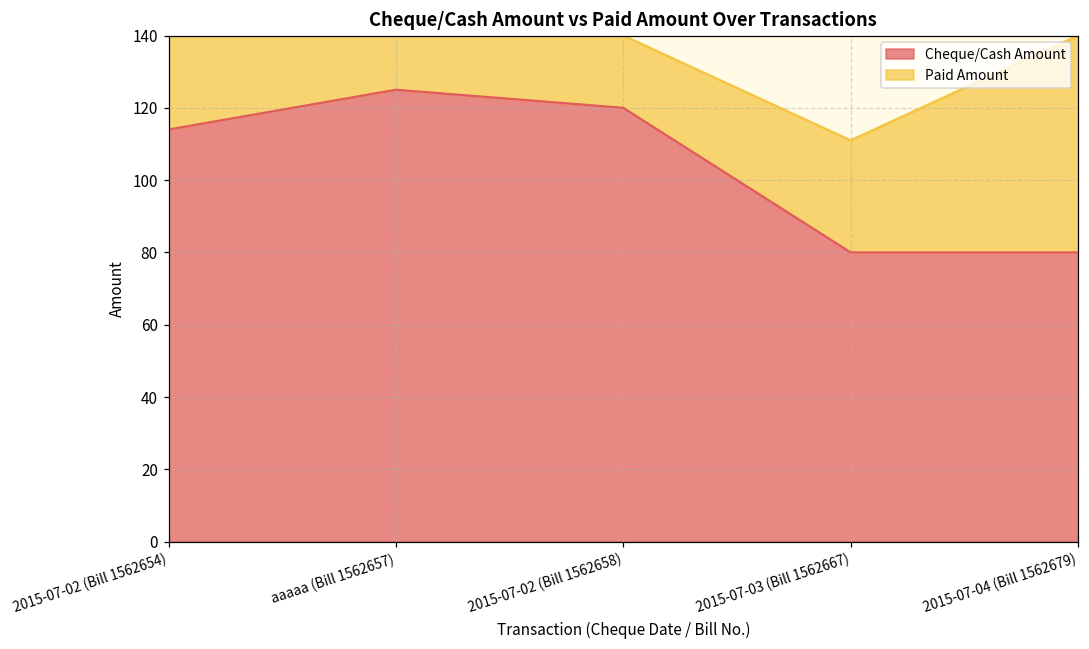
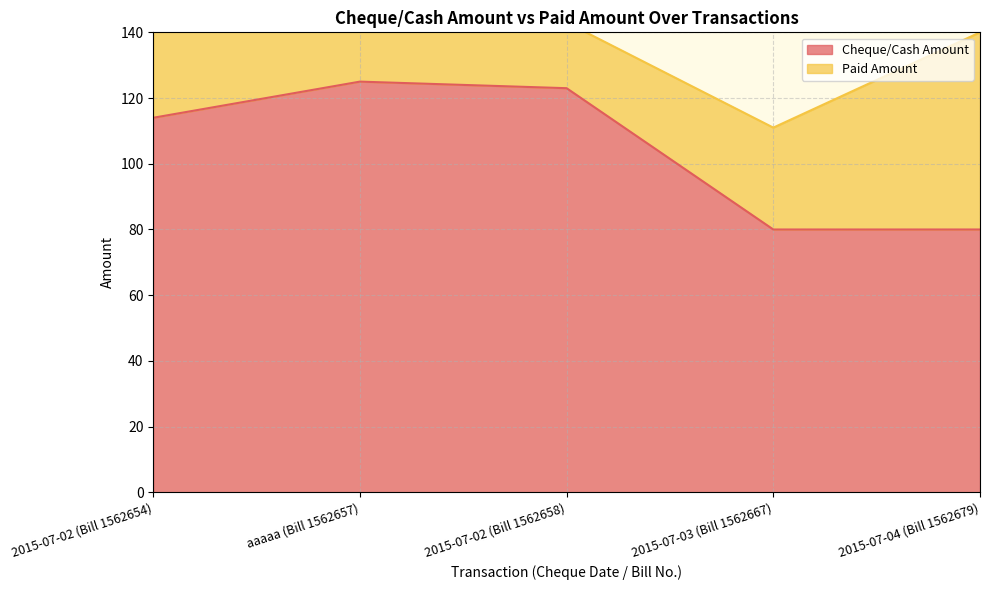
Cheque/Cash Amount, 2015-07-02 (Bill 1562658): 120 -> 123
